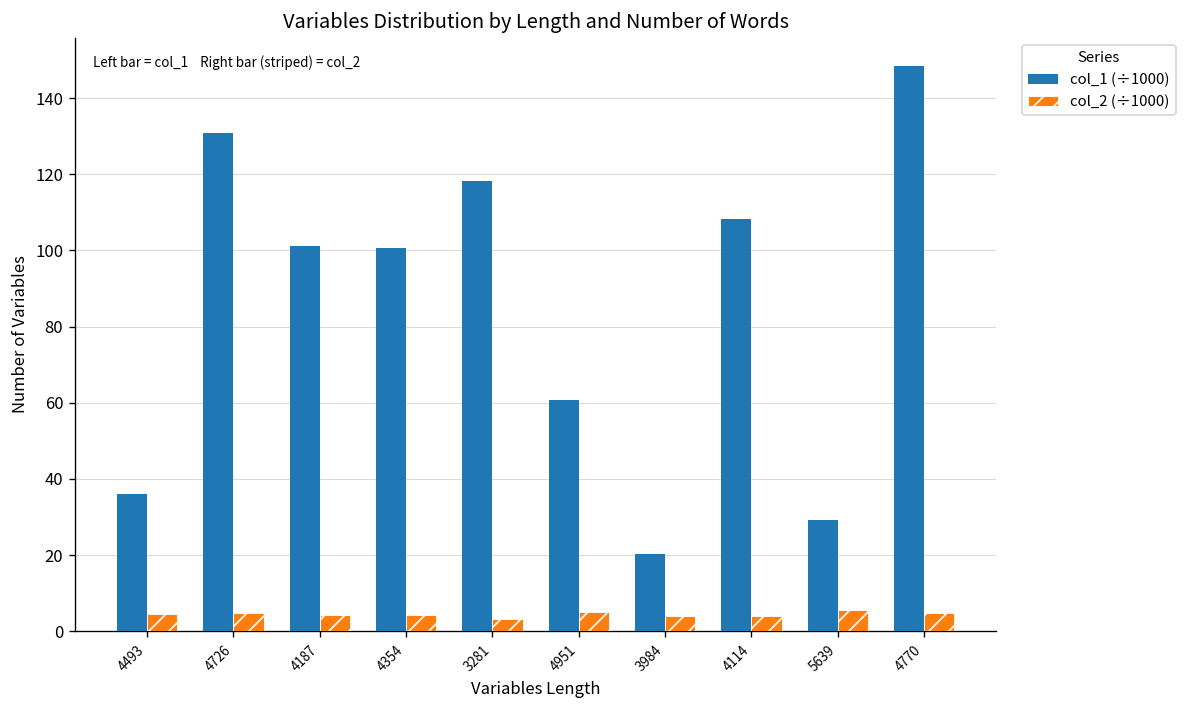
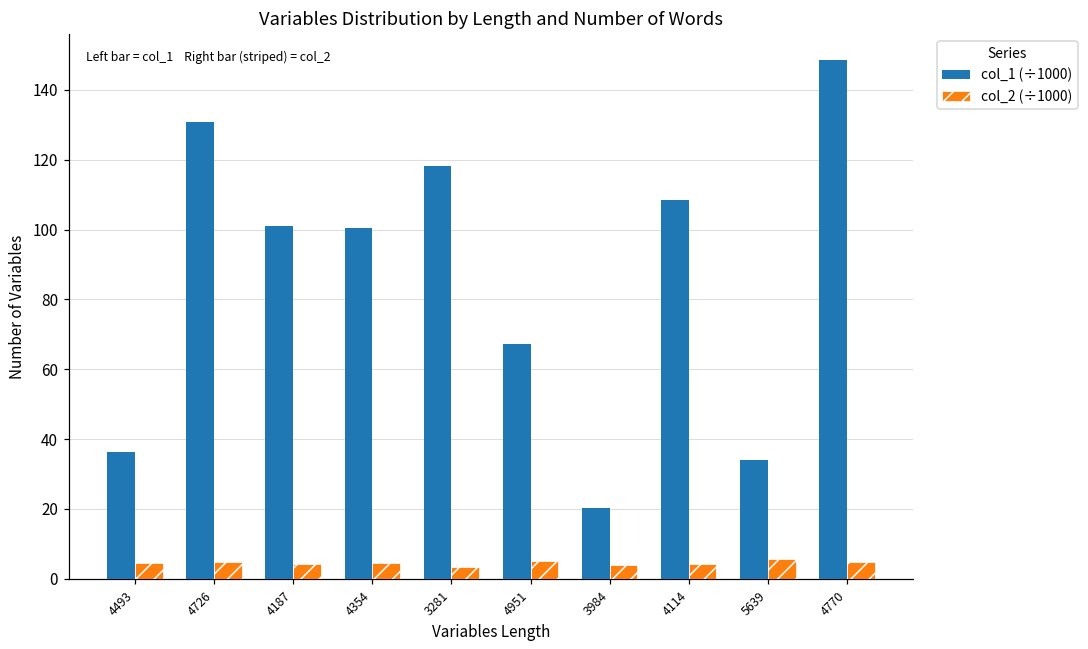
col_1 (÷1000), 4951: 61 -> 67
col_1 (÷1000), 5639: 29 -> 34
